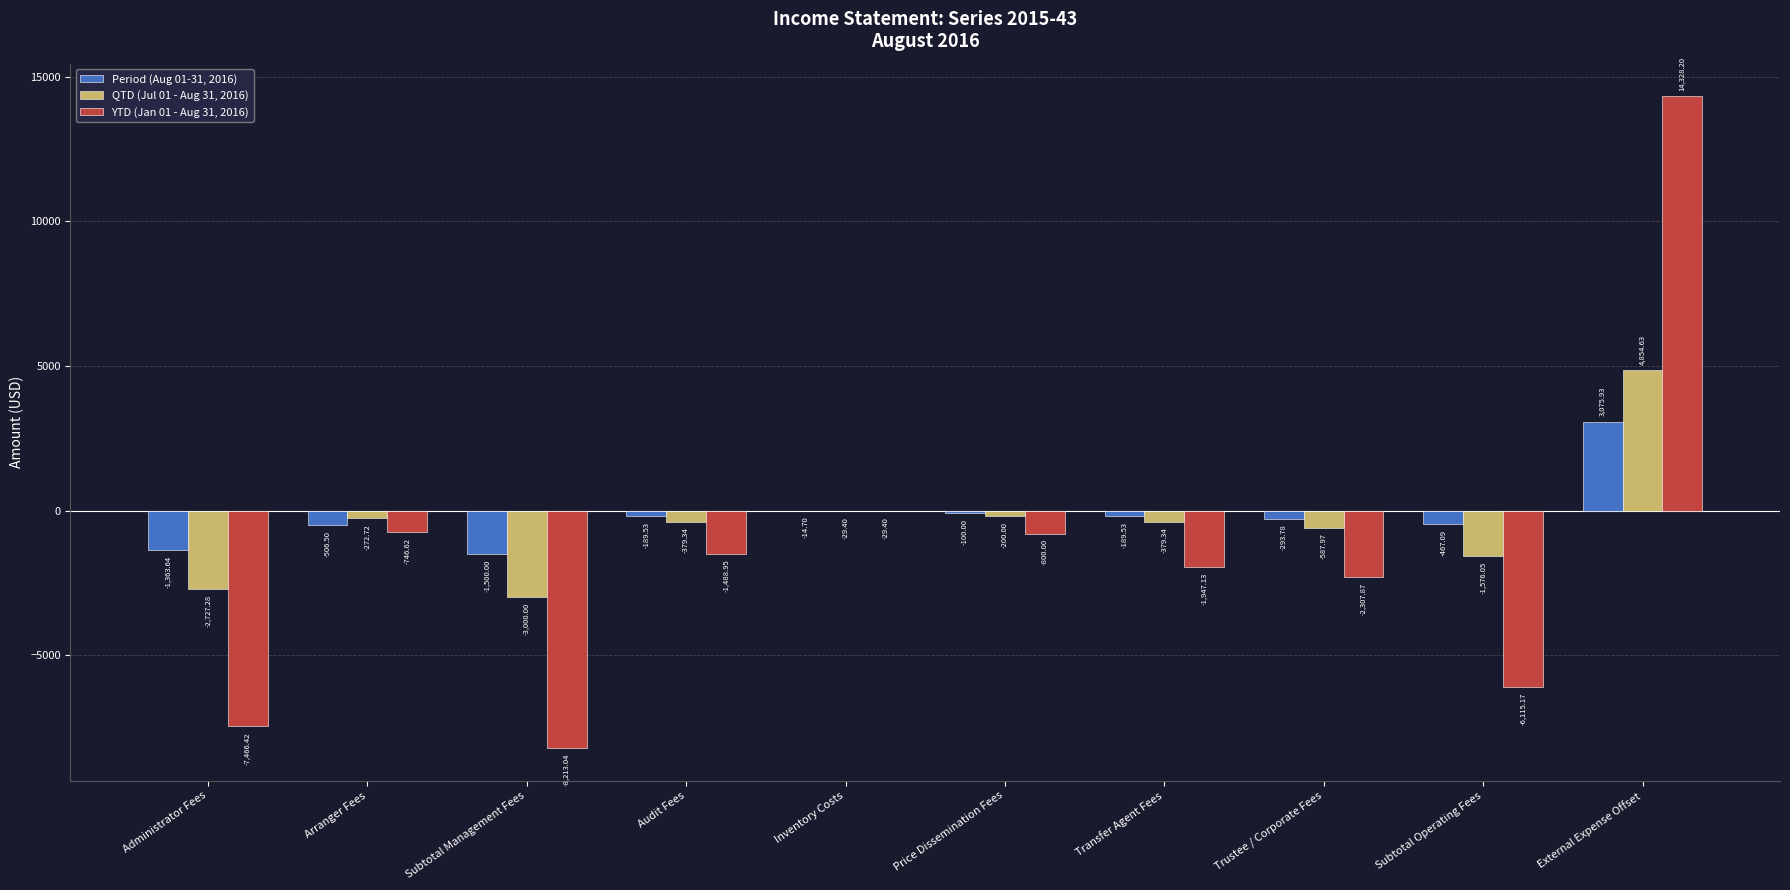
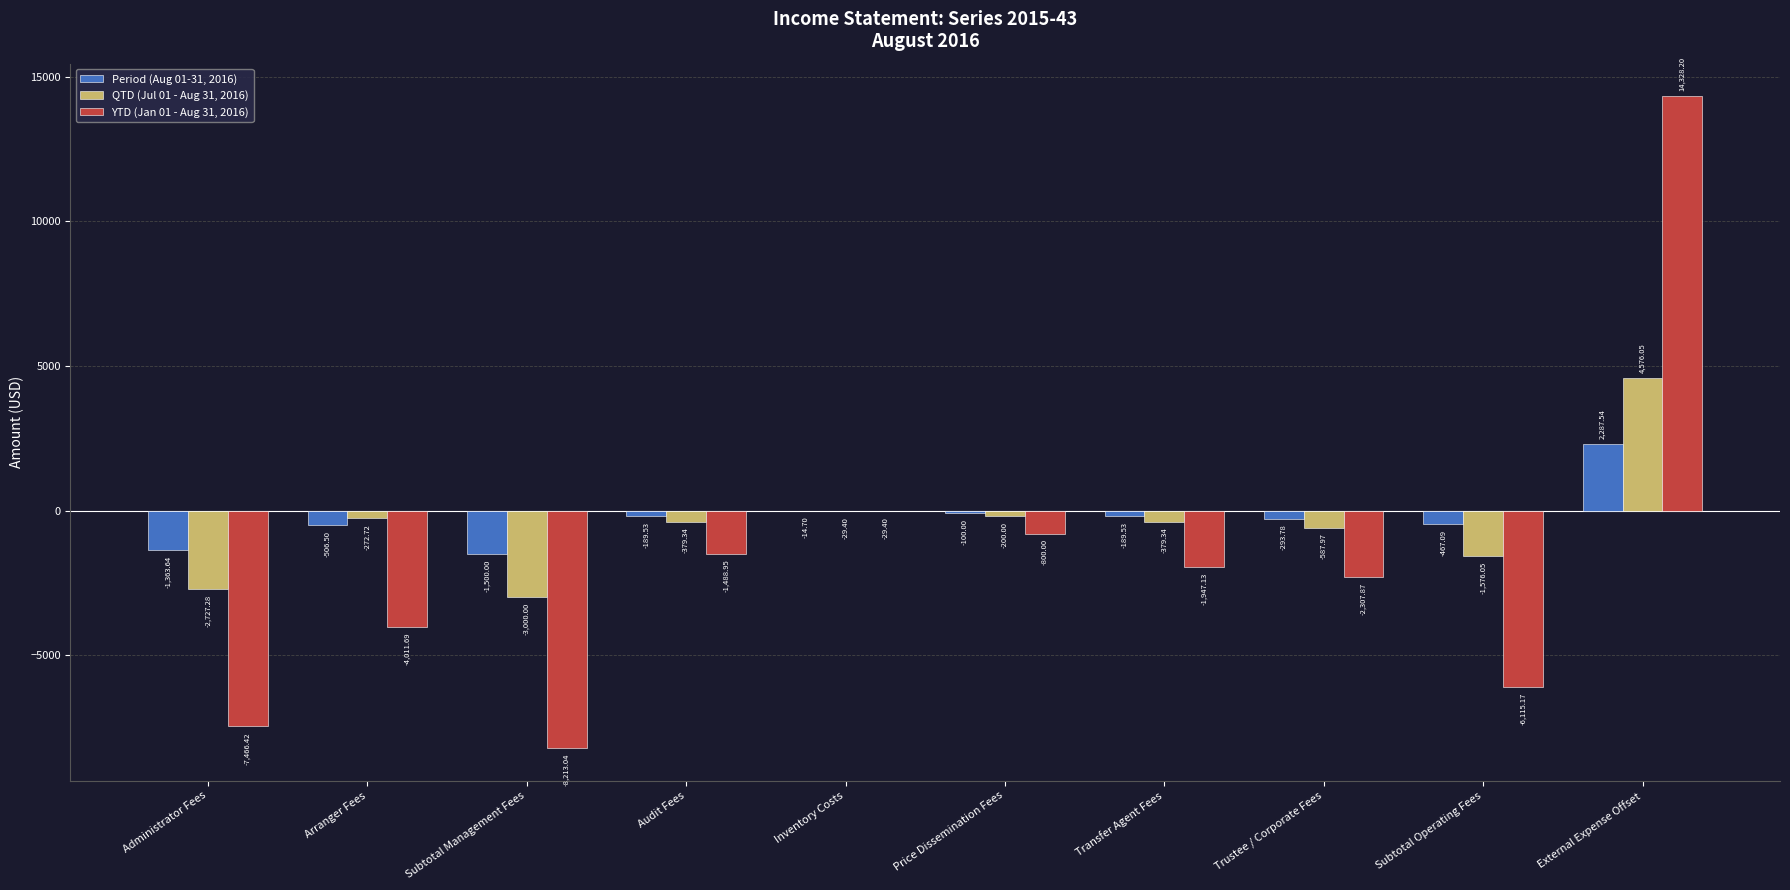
YTD (Jan 01 - Aug 31, 2016), Arranger Fees: -746.62 -> -4,011.69
Period (Aug 01-31, 2016), External Expense Offset: 3,075.93 -> 2,287.54
QTD (Jul 01 - Aug 31, 2016), External Expense Offset: 4,854.63 -> 4,576.05
